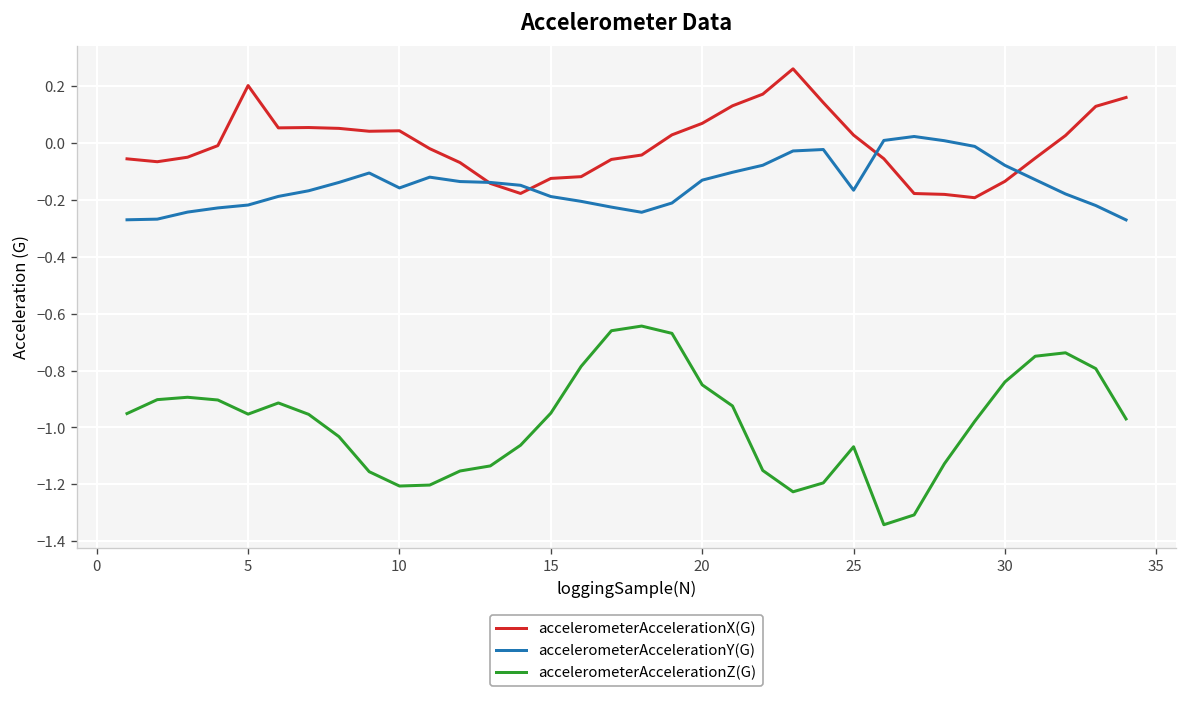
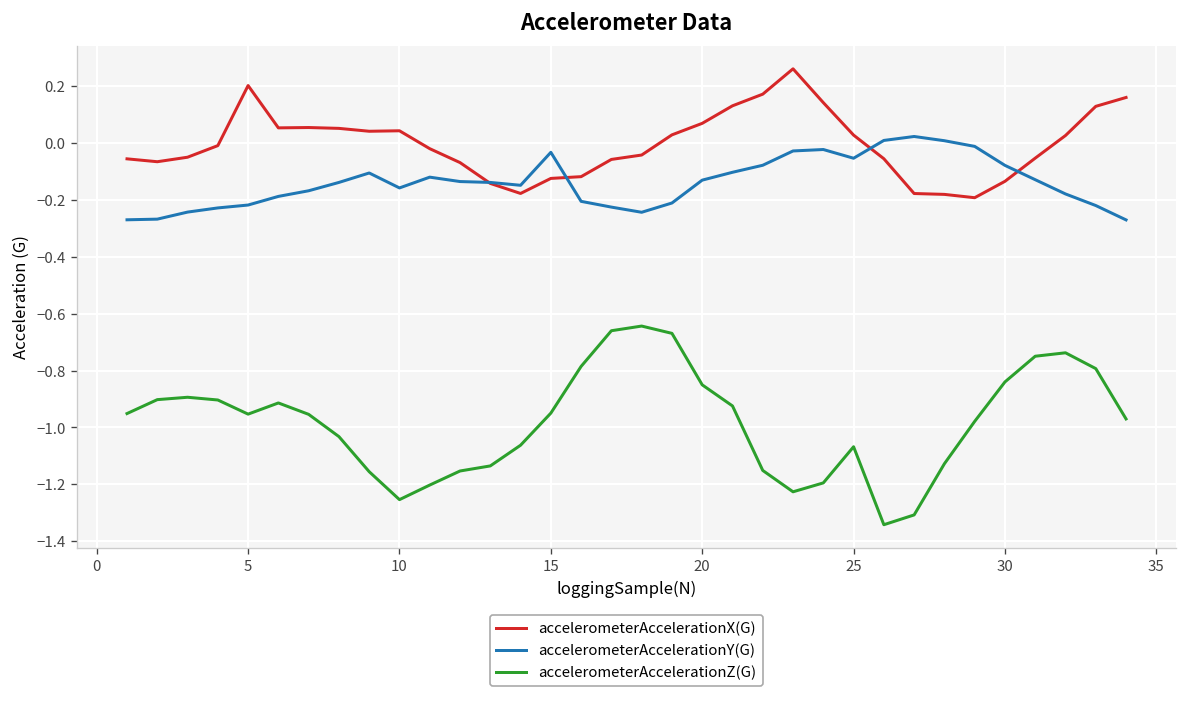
accelerometerAccelerationZ(G), 10: -1.21 -> -1.25
accelerometerAccelerationY(G), 15: -0.19 -> -0.03
accelerometerAccelerationY(G), 25: -0.17 -> -0.05
